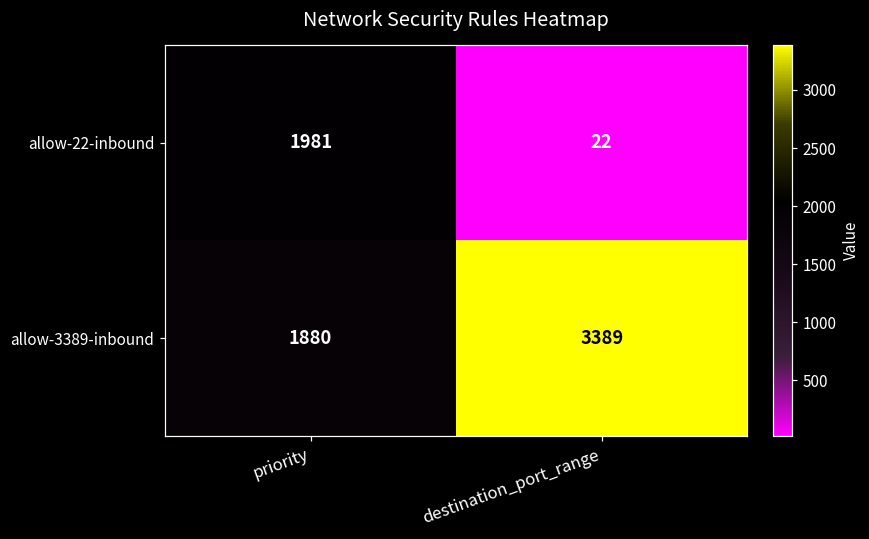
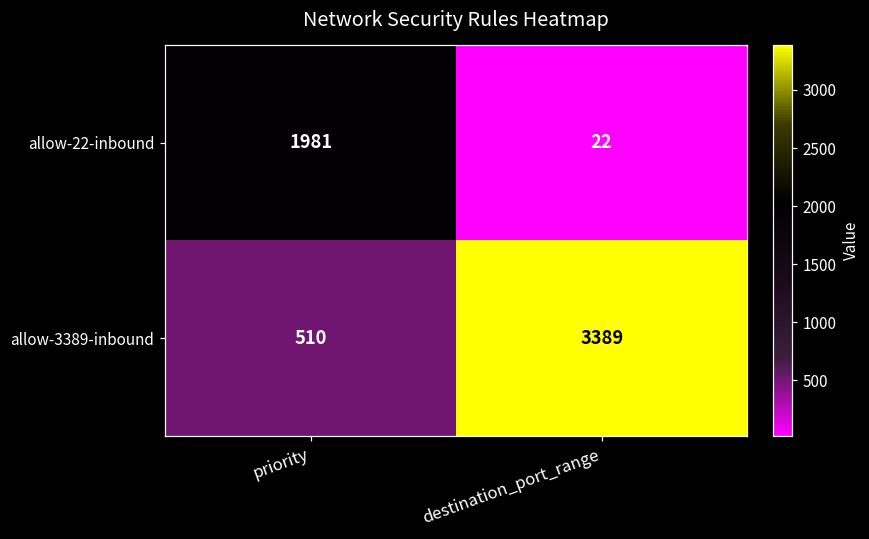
allow-3389-inbound, priority: 1880 -> 510
